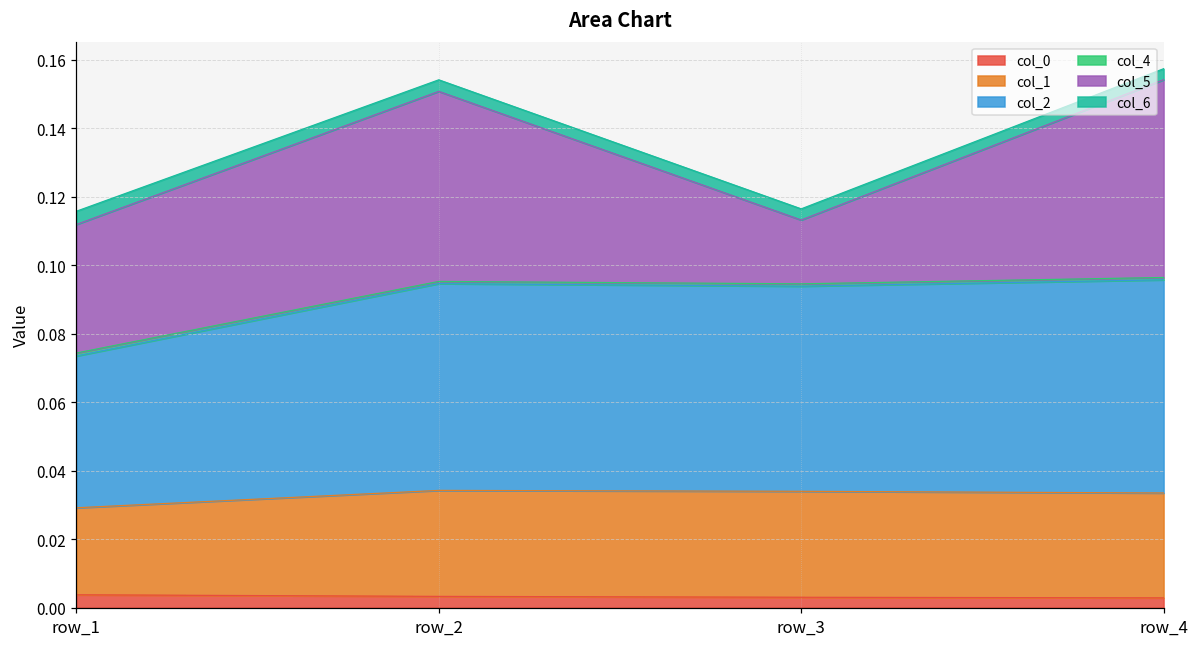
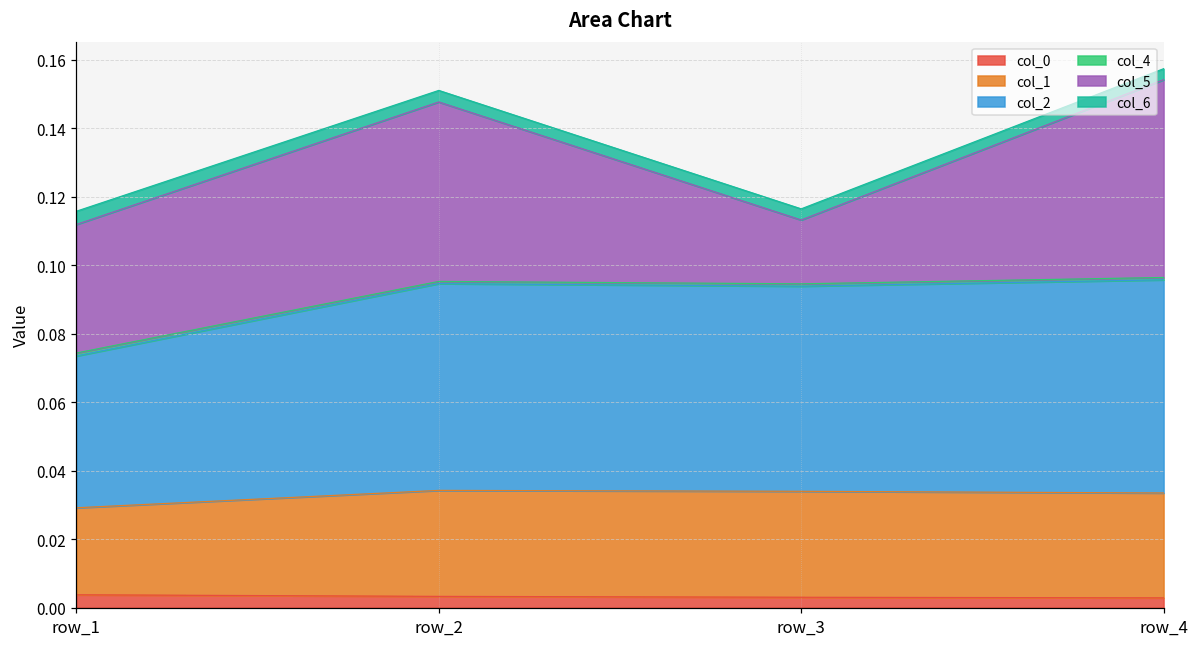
col_5, row_2: 0.055 -> 0.052
